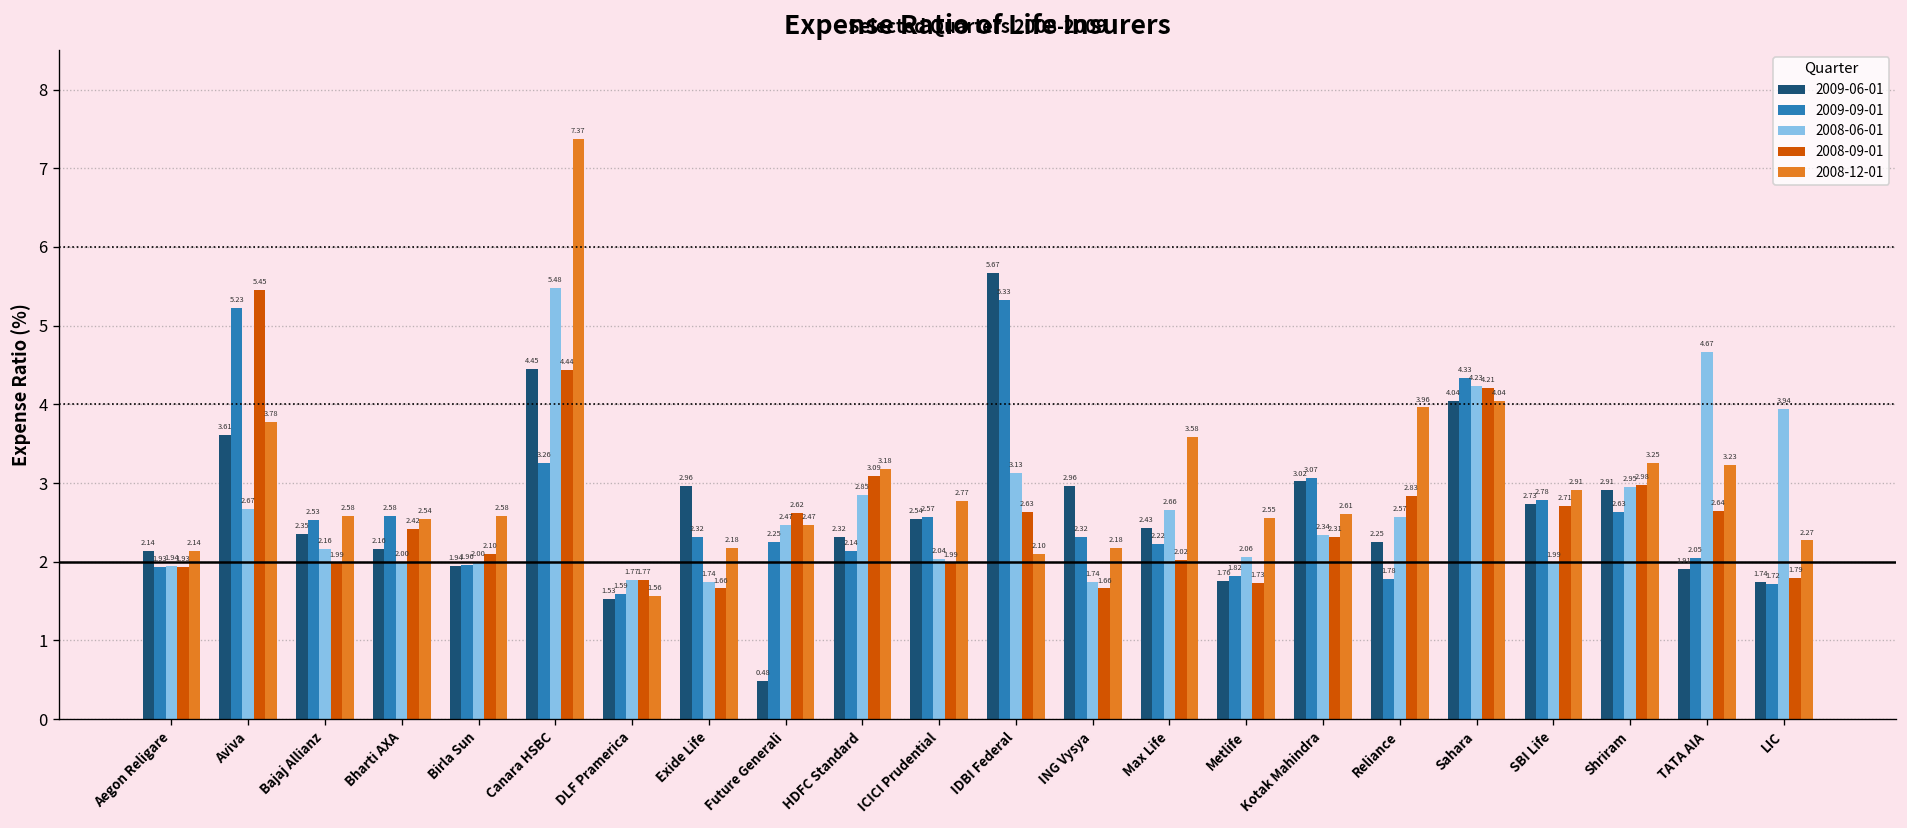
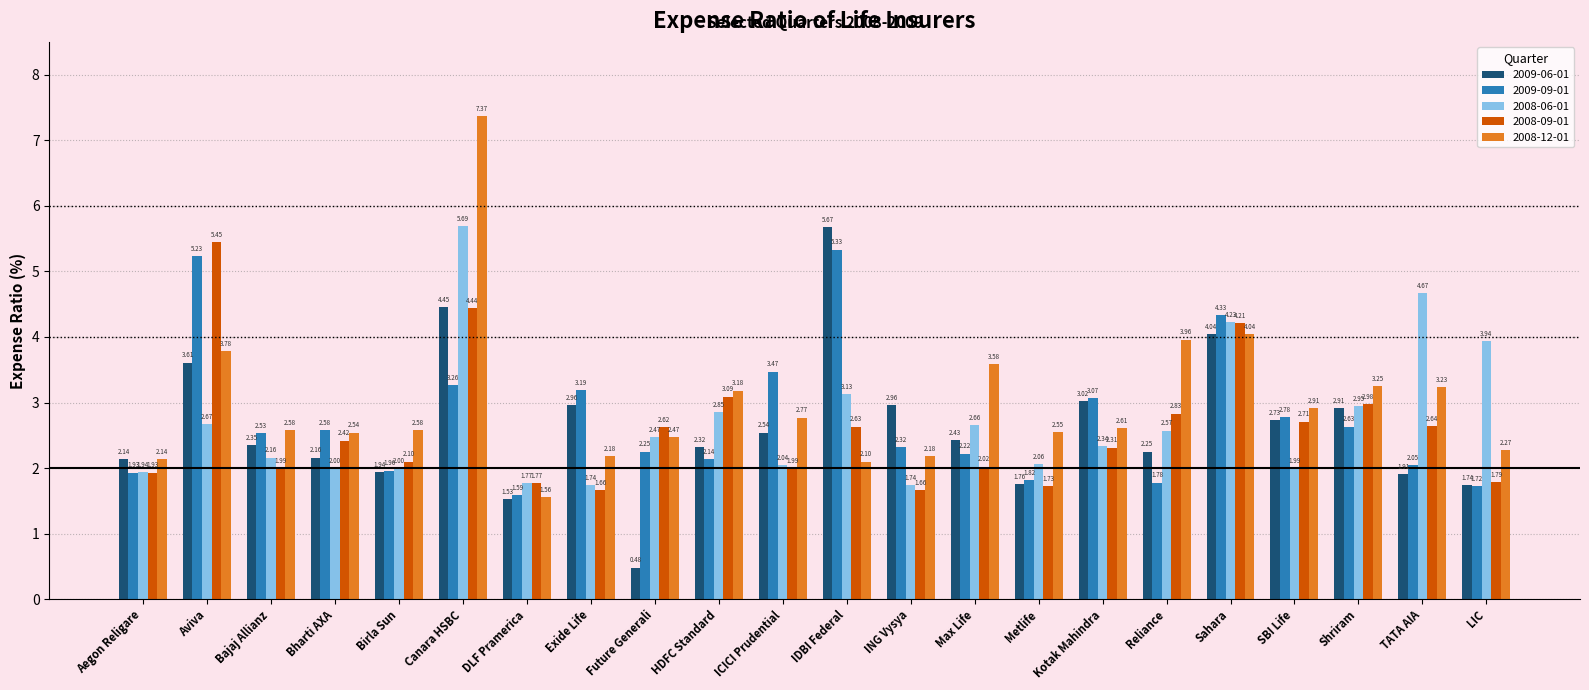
2008-06-01, Canara HSBC: 5.48 -> 5.69
2009-09-01, Exide Life: 2.32 -> 3.19
2009-09-01, ICICI Prudential: 2.57 -> 3.47
